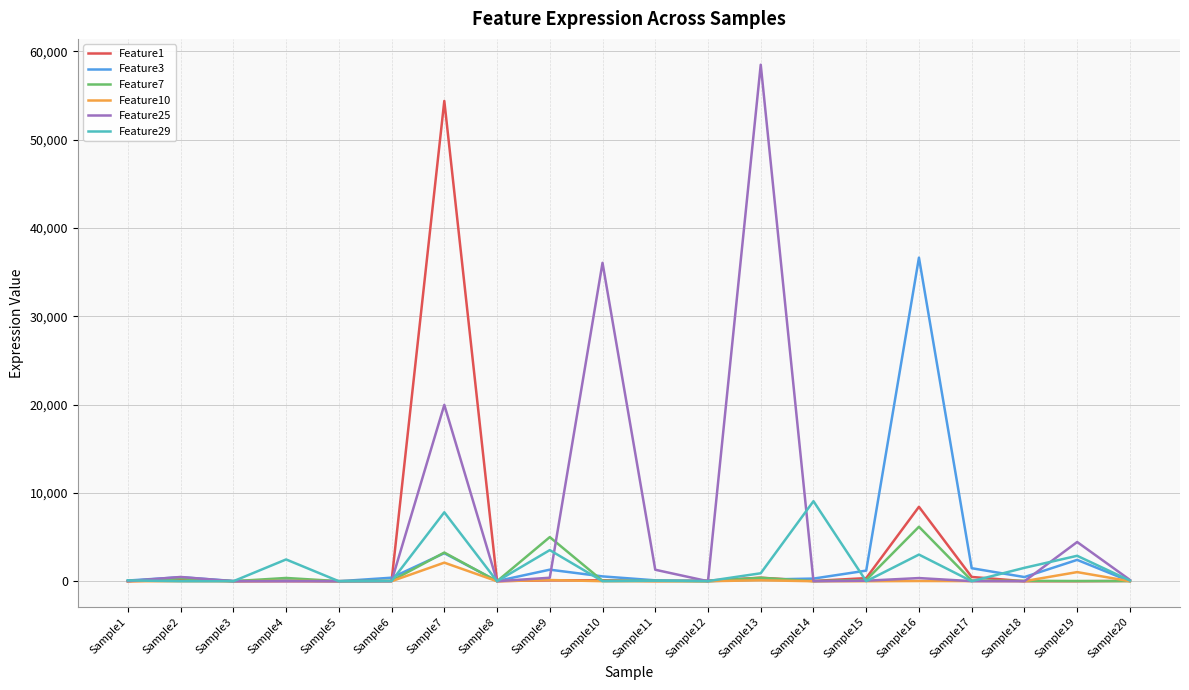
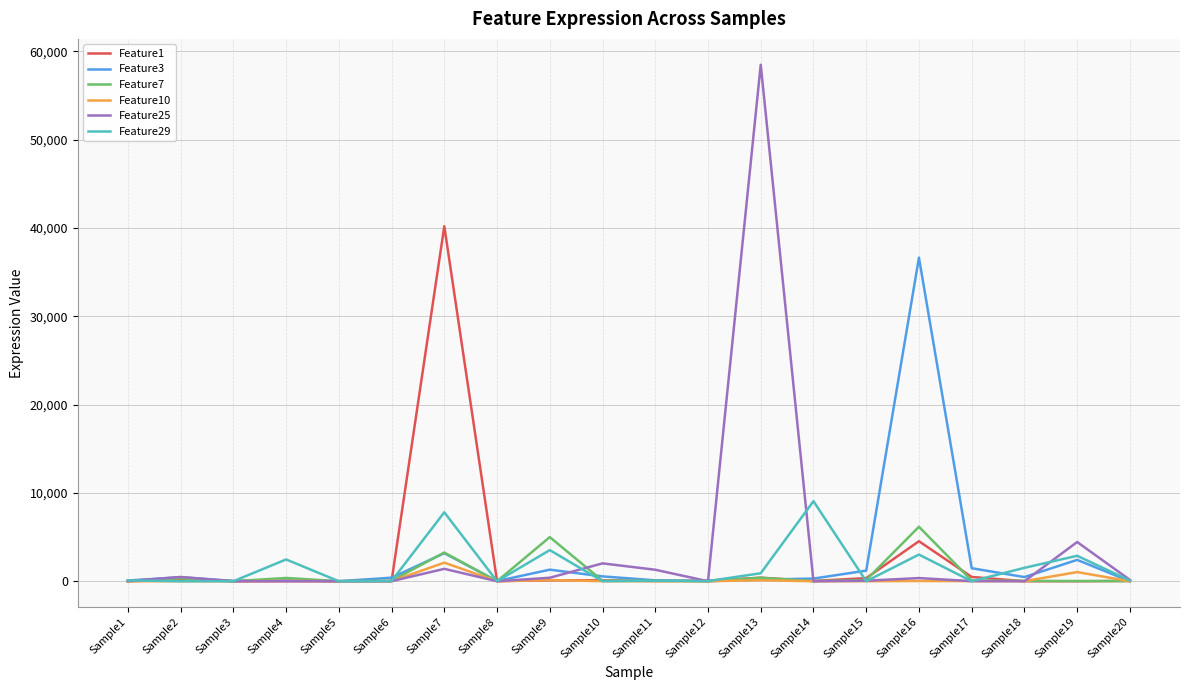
Feature1, Sample7: 54,000 -> 40,000
Feature25, Sample7: 20,000 -> 1,000
Feature25, Sample10: 36,000 -> 2,000
Feature1, Sample16: 8,000 -> 5,000
